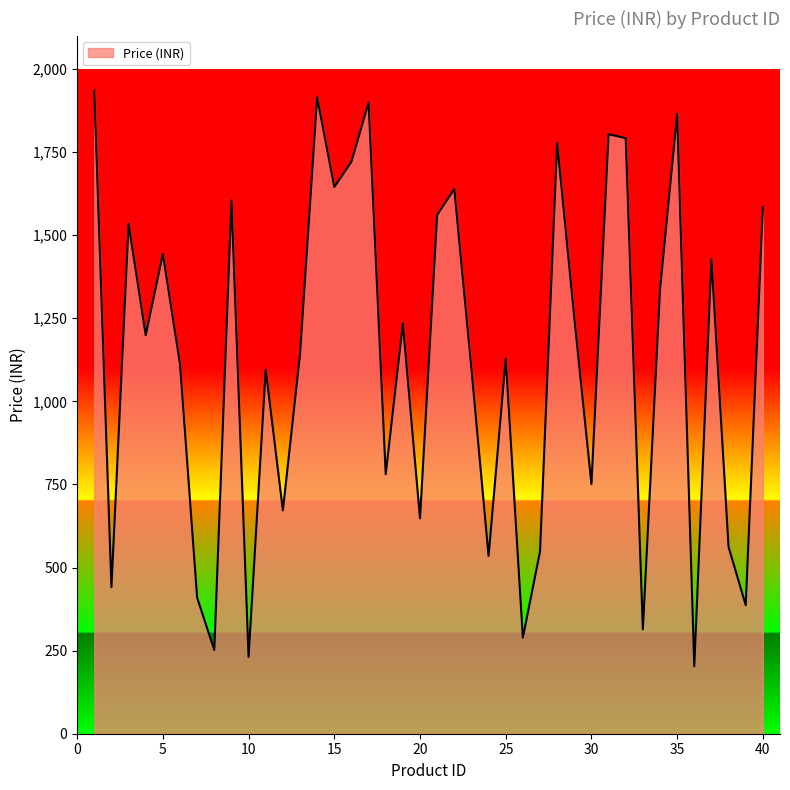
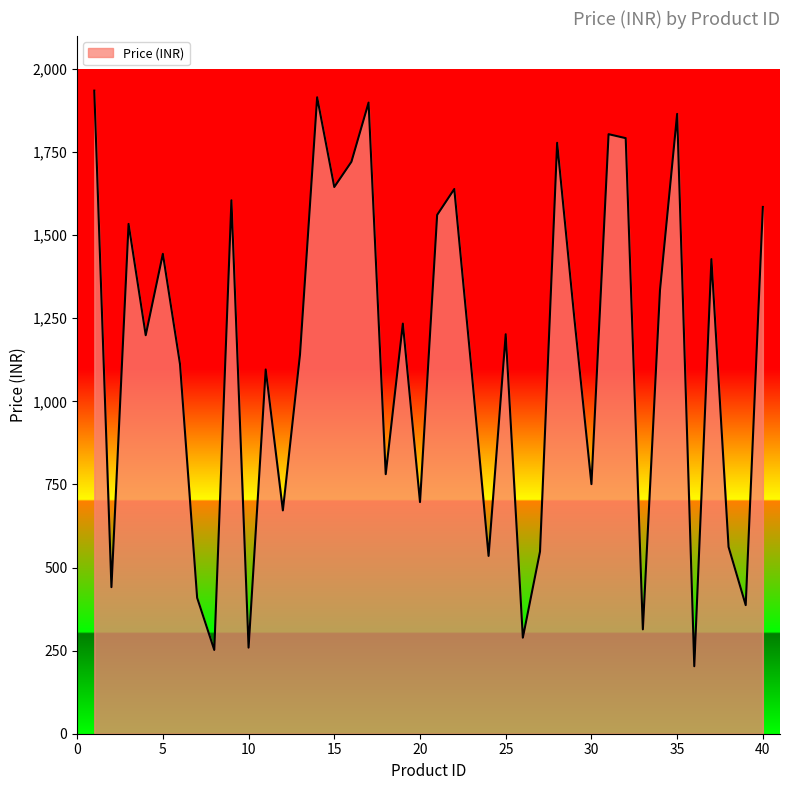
10: 230 -> 260
20: 650 -> 700
25: 1,130 -> 1,200
